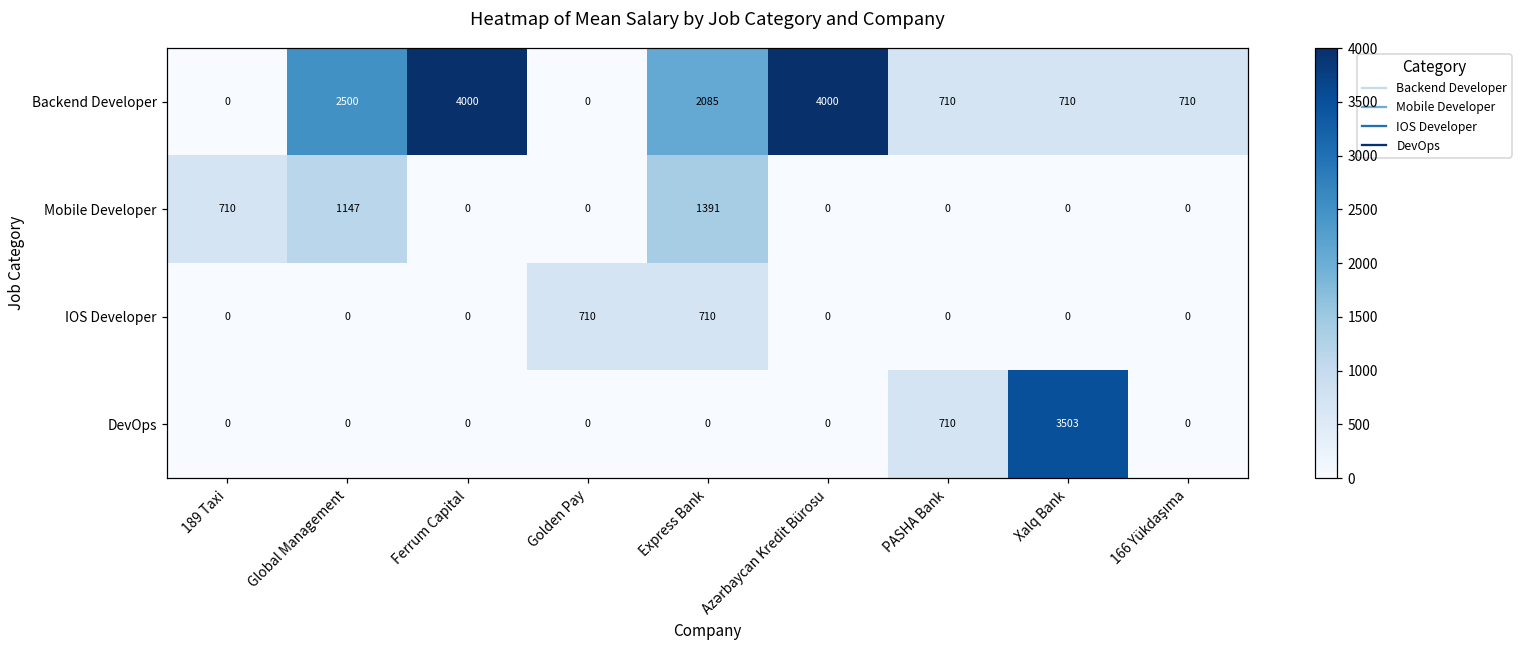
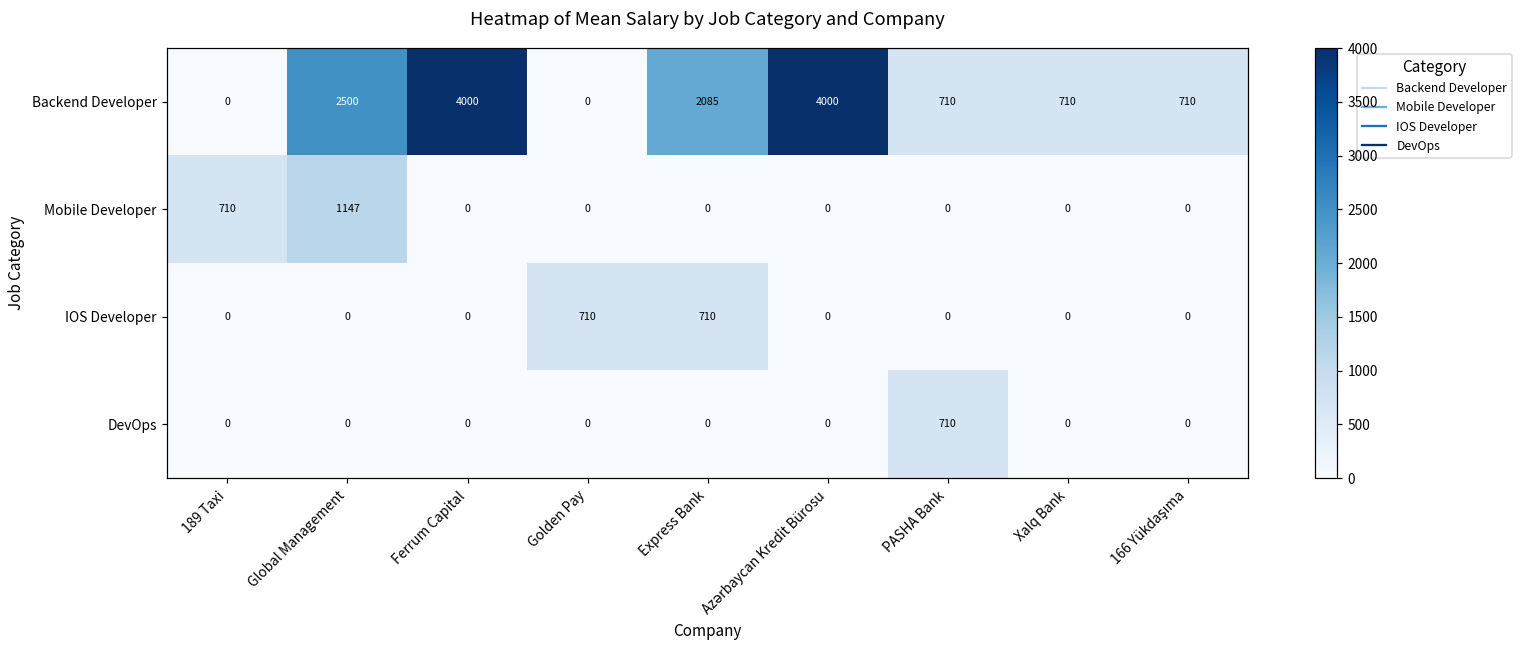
Mobile Developer, Express Bank: 1391 -> 0
DevOps, Xalq Bank: 3503 -> 0
